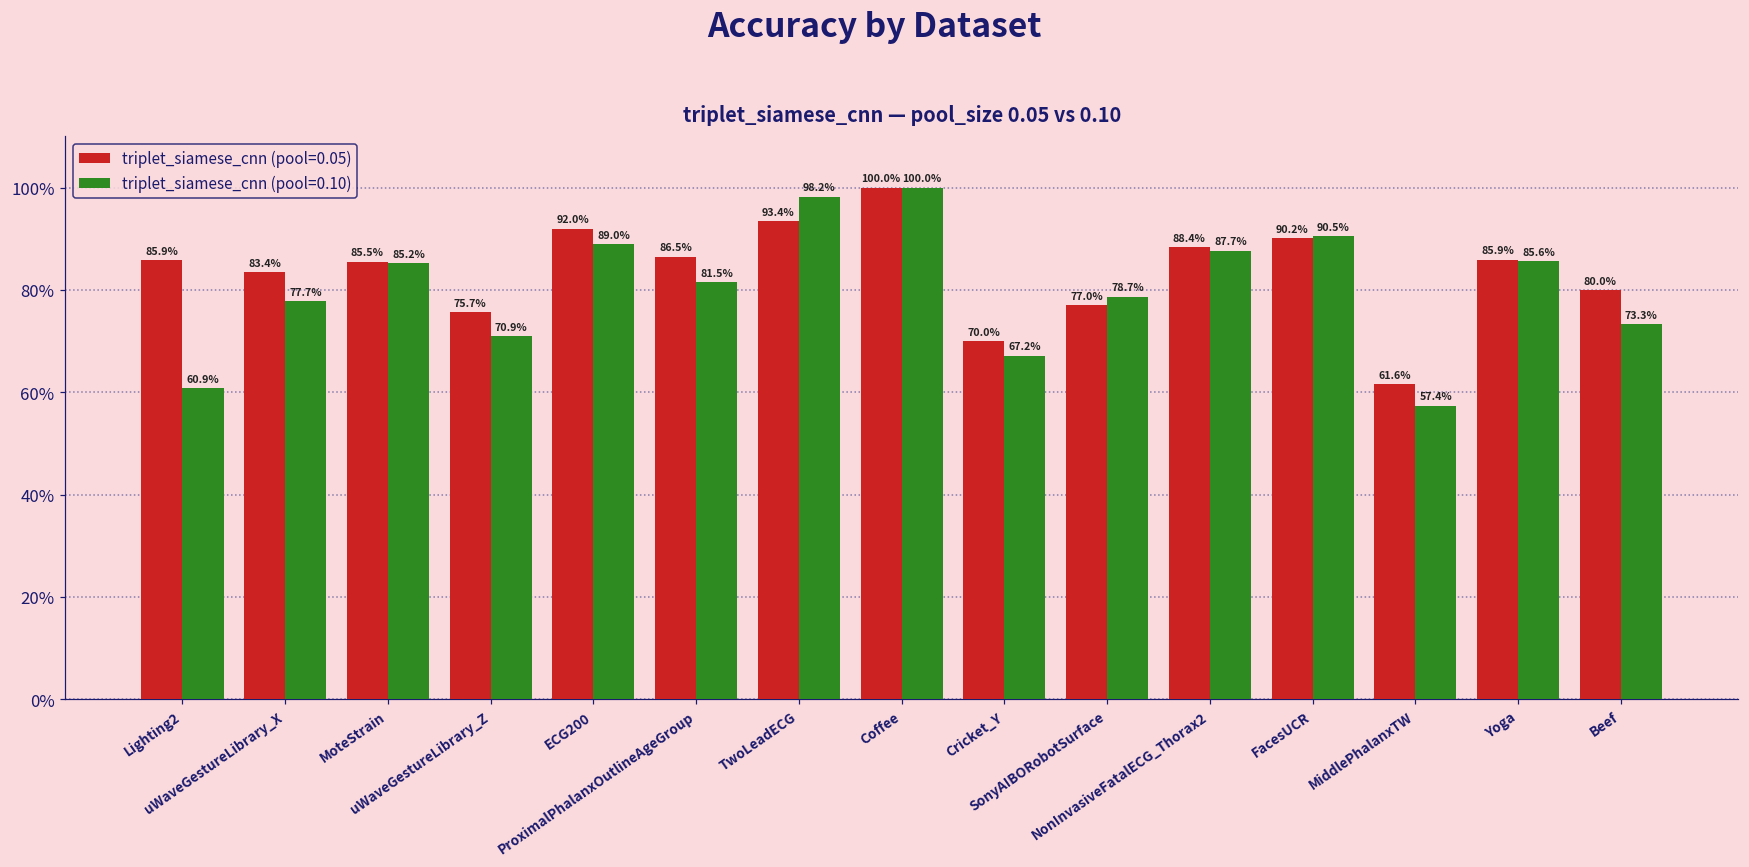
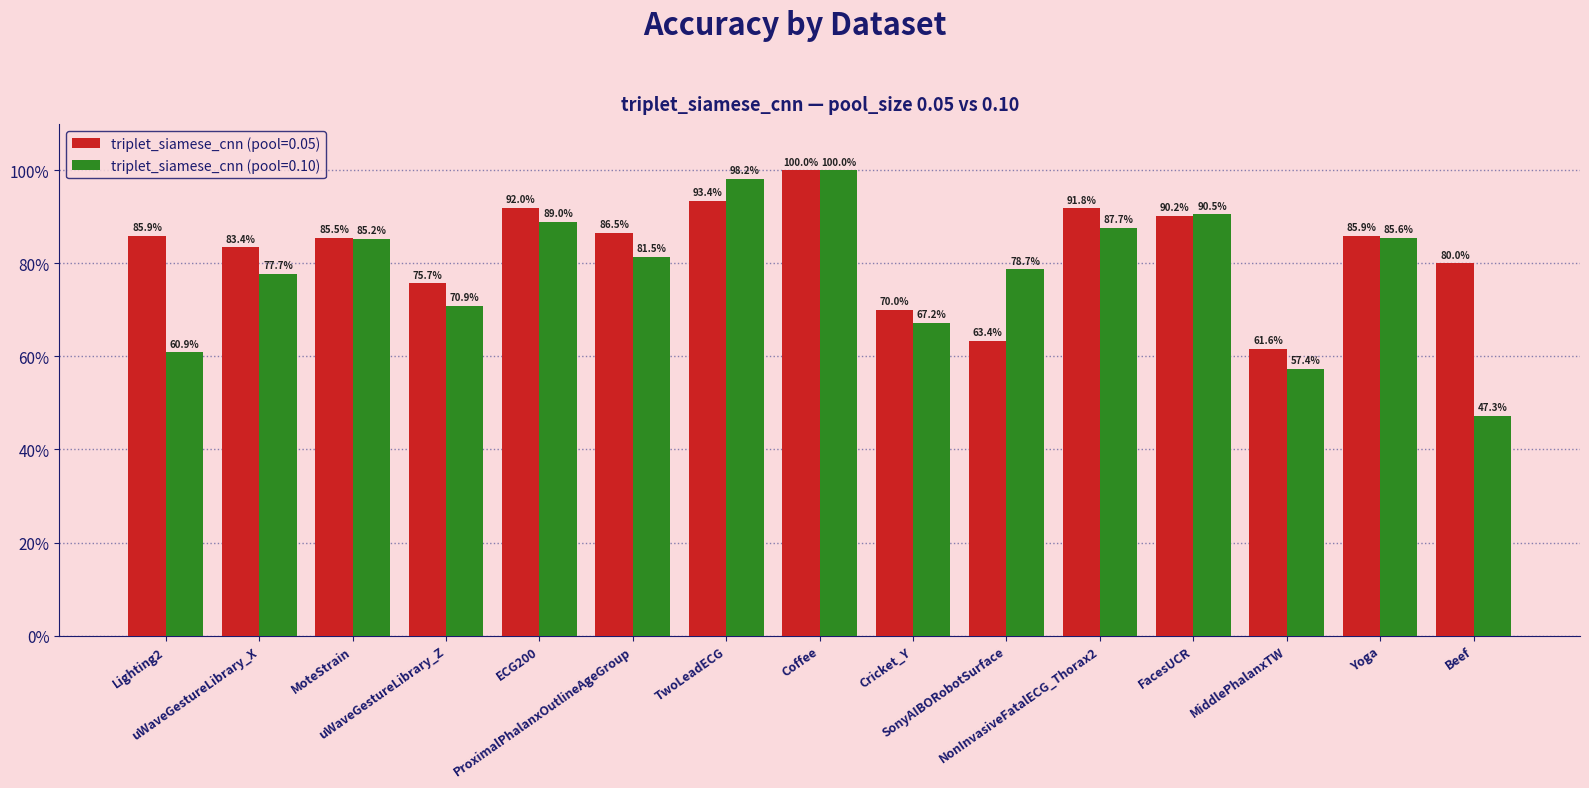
triplet_siamese_cnn (pool=0.05), SonyAIBORobotSurface: 77.0% -> 63.4%
triplet_siamese_cnn (pool=0.05), NonInvasiveFatalECG_Thorax2: 88.4% -> 91.8%
triplet_siamese_cnn (pool=0.10), Beef: 73.3% -> 47.3%
